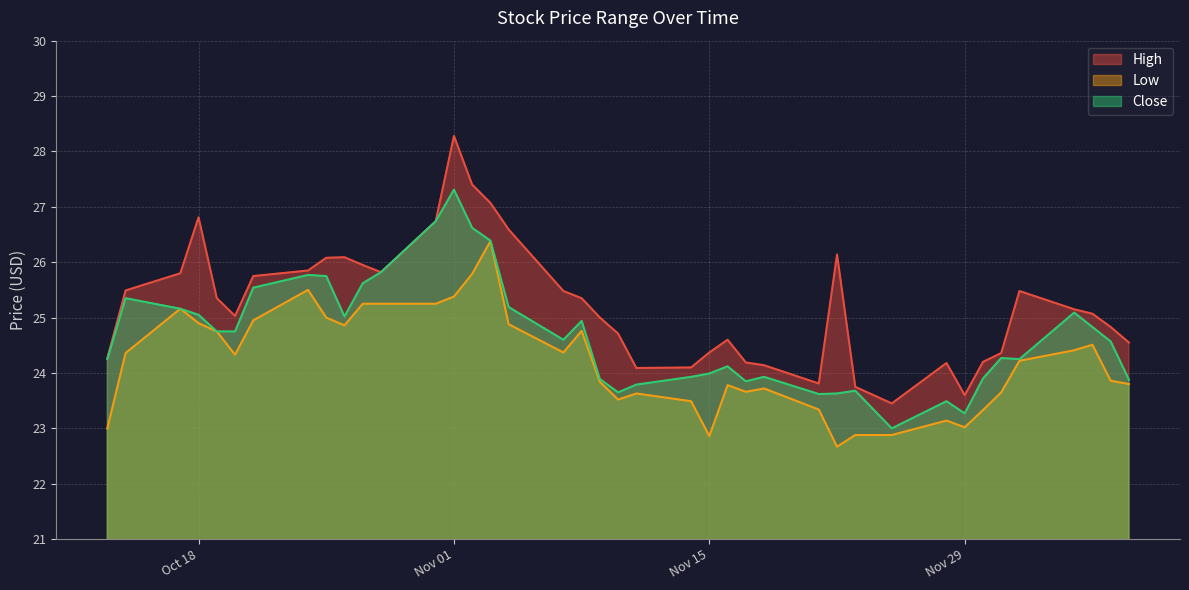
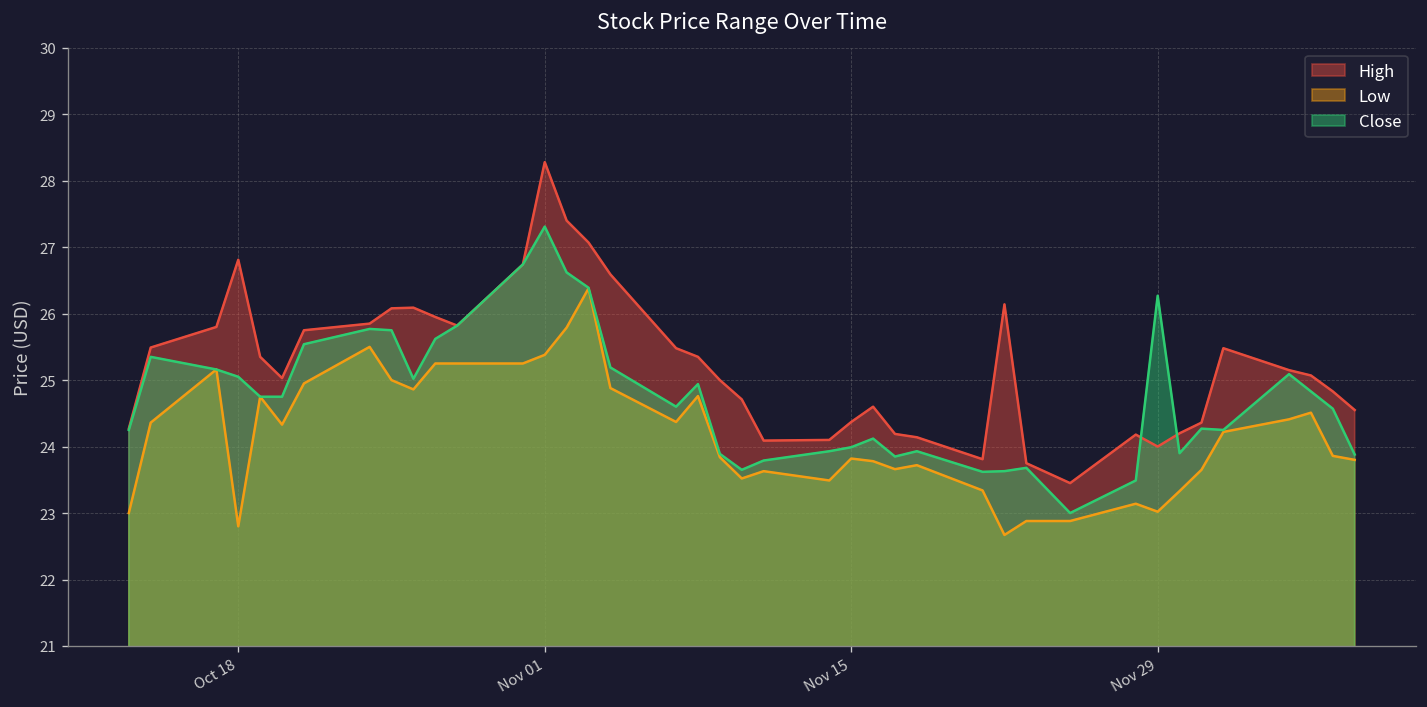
Low, Oct 18: 24.9 -> 22.8
Low, Nov 15: 22.9 -> 23.8
High, Nov 29: 23.6 -> 24.0
Close, Nov 29: 23.3 -> 26.3
